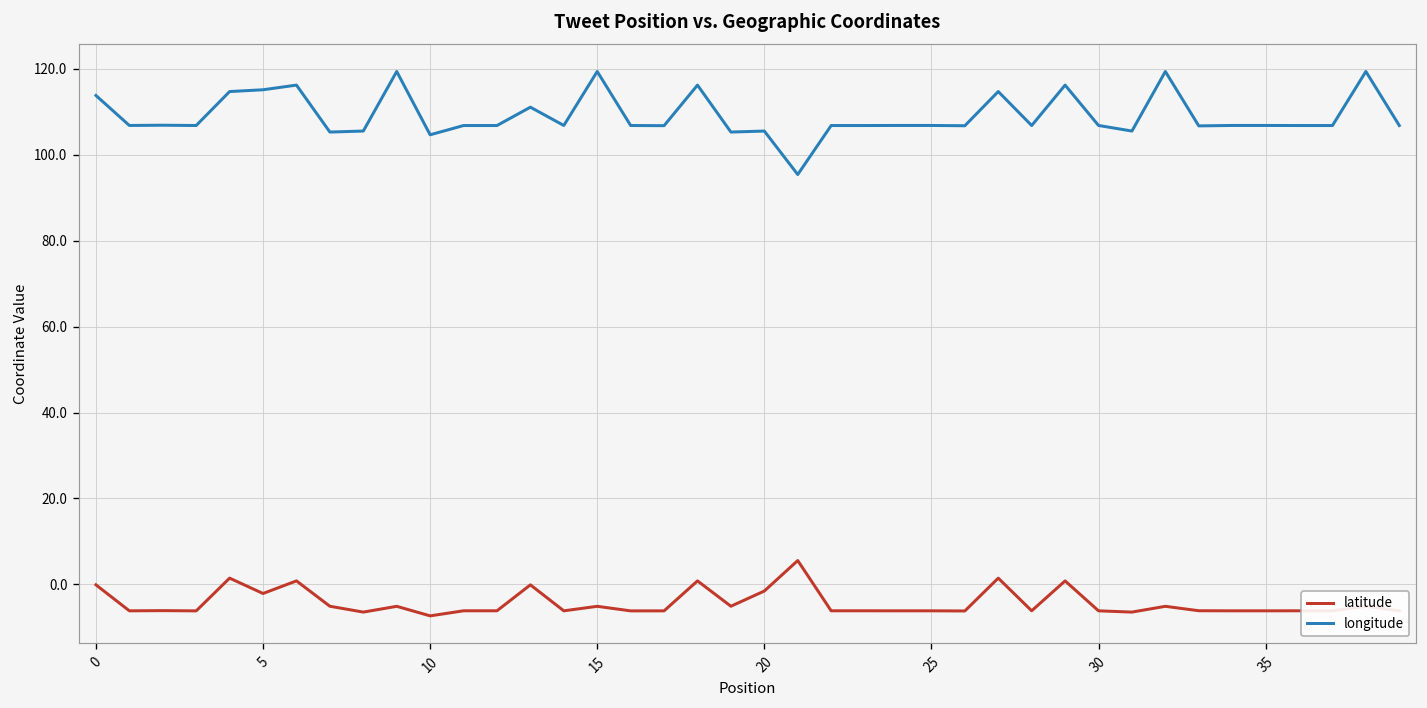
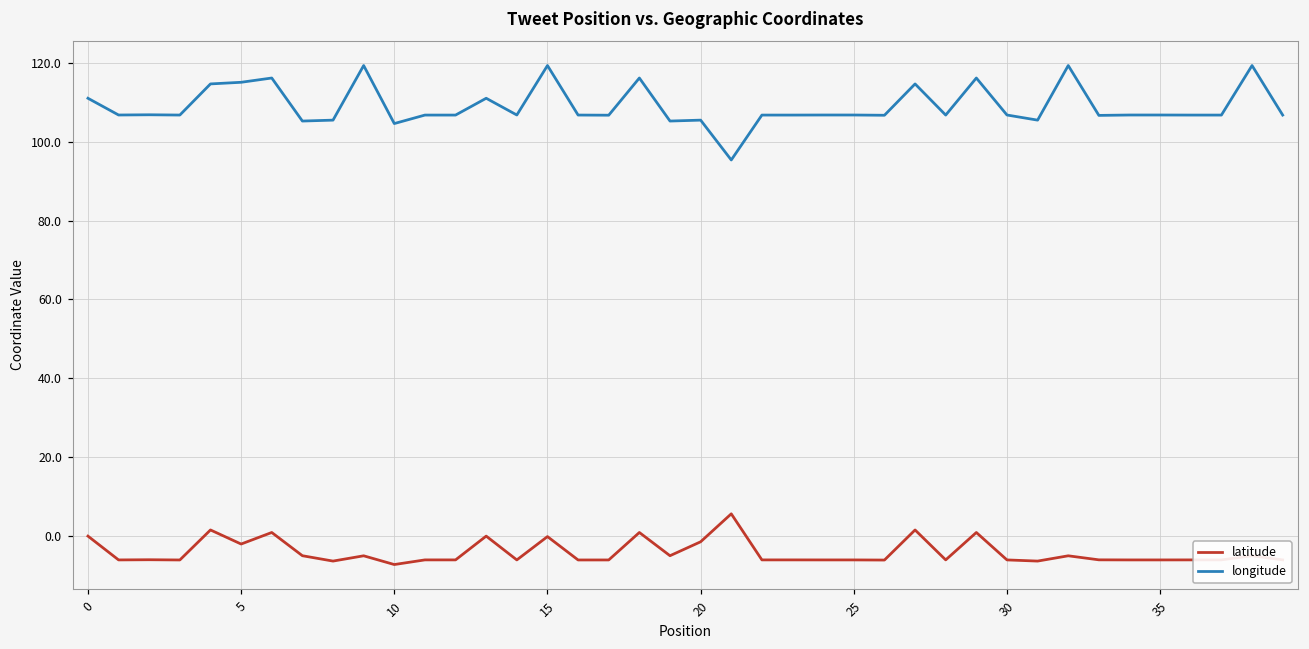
longitude, 0: 114 -> 111
latitude, 15: -5 -> 0
